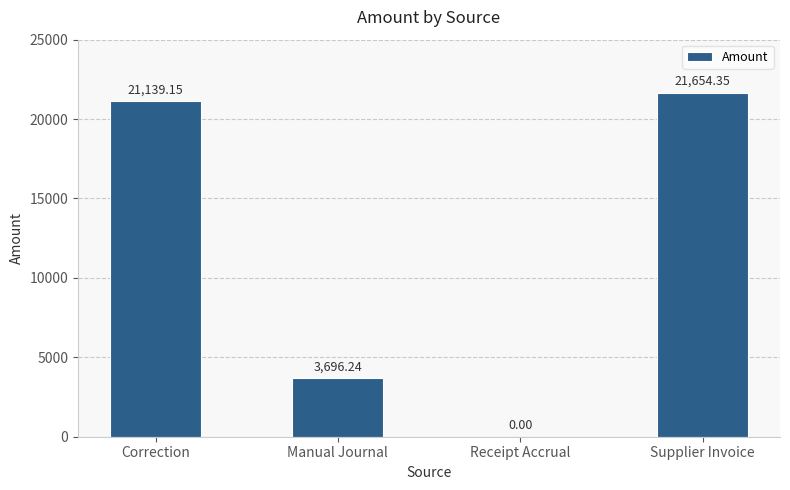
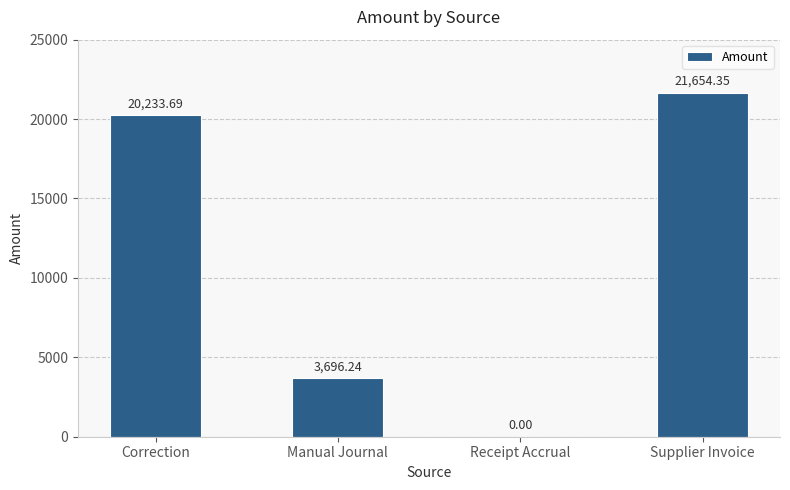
Correction: 21,139.15 -> 20,233.69
